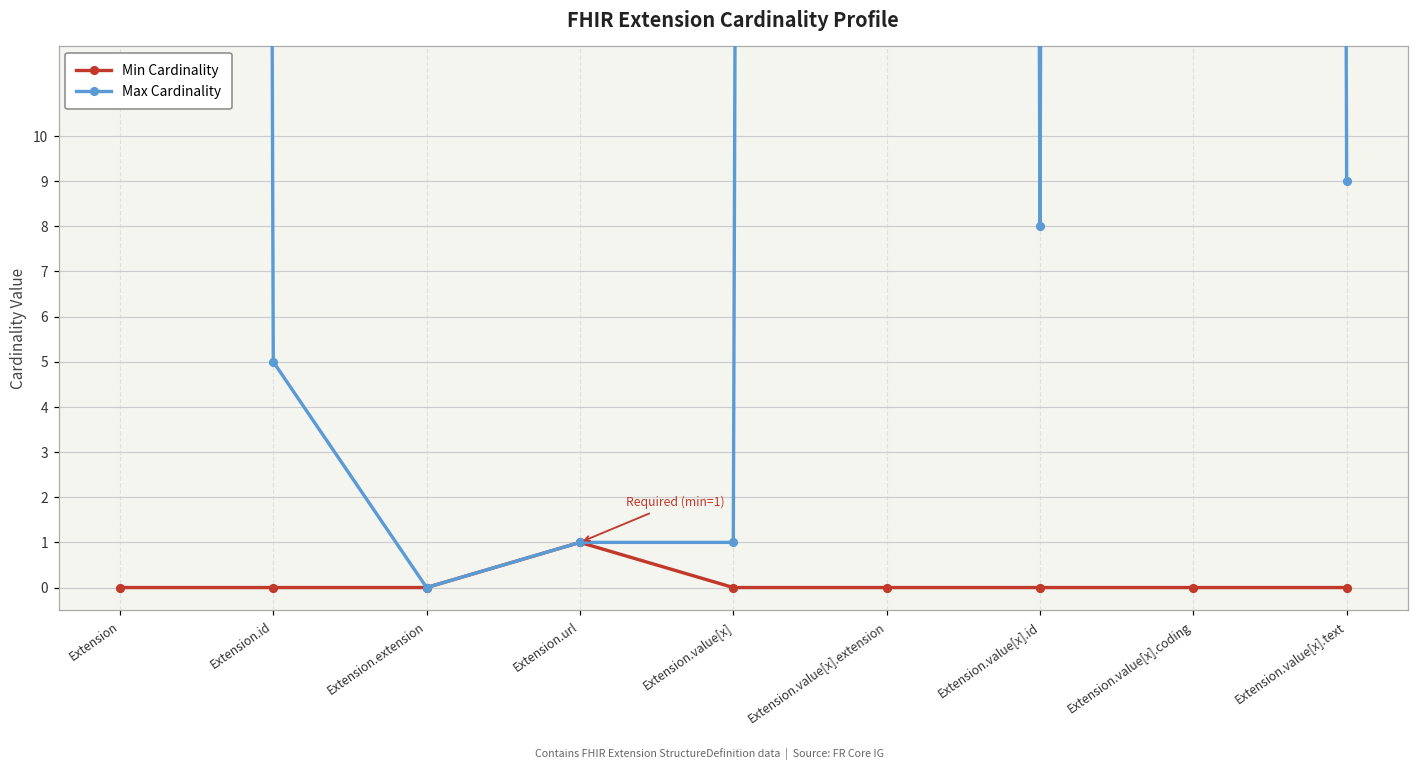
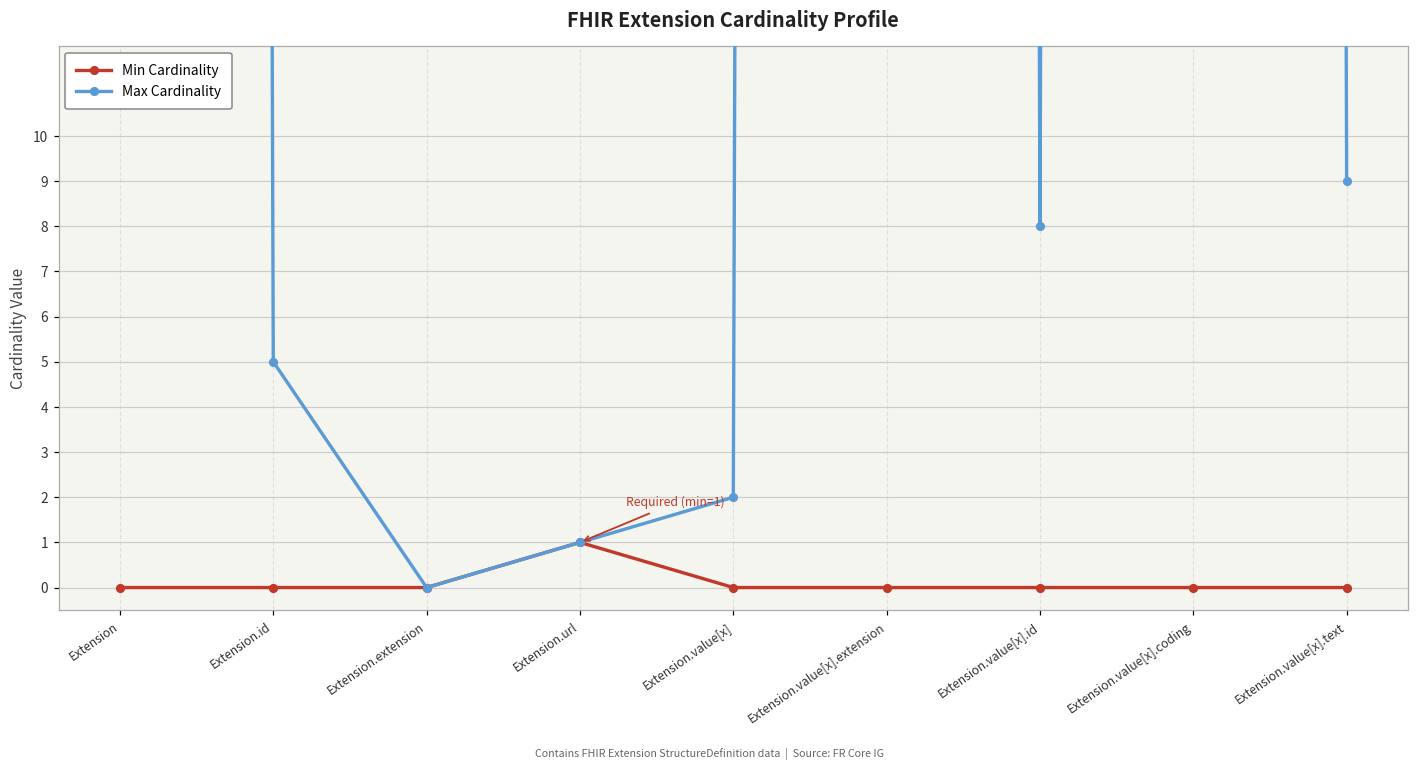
Max Cardinality, Extension.value[x]: 1 -> 2
